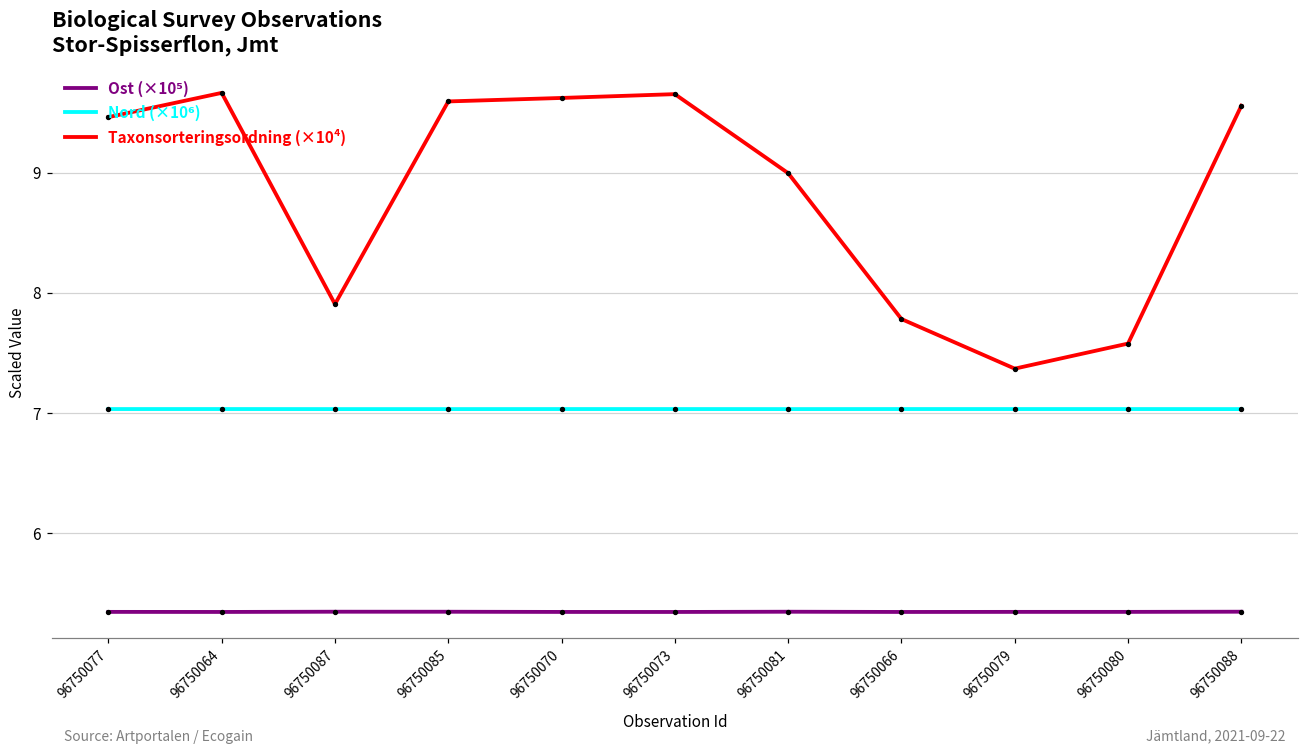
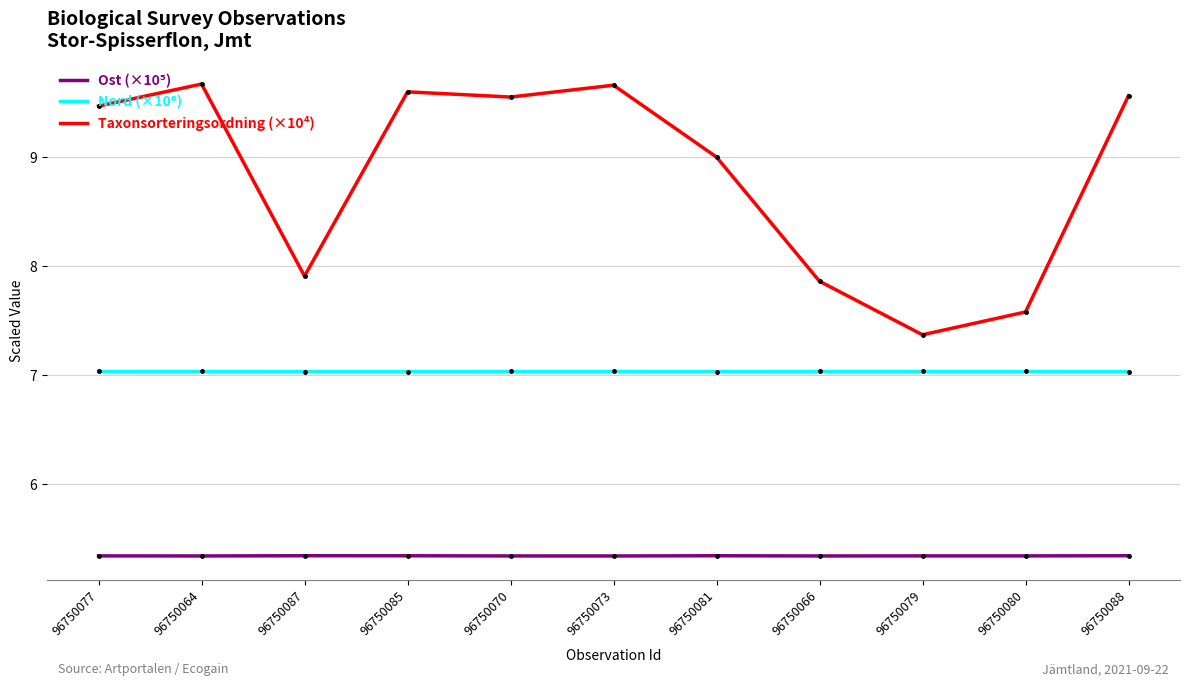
Taxonsorteringsordning (×10⁴), 96750070: 9.62 -> 9.55
Taxonsorteringsordning (×10⁴), 96750066: 7.78 -> 7.86
